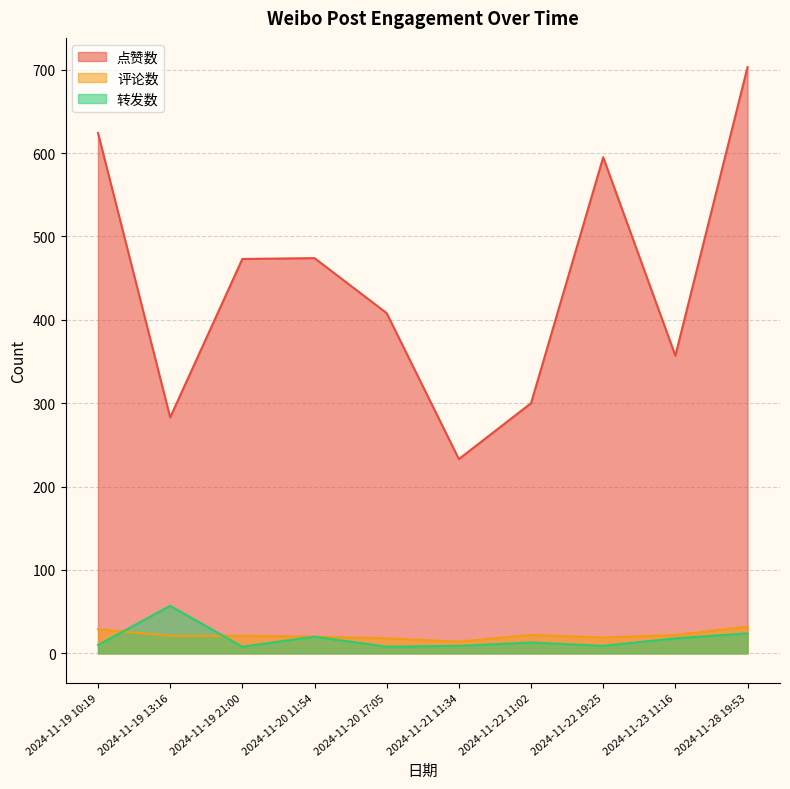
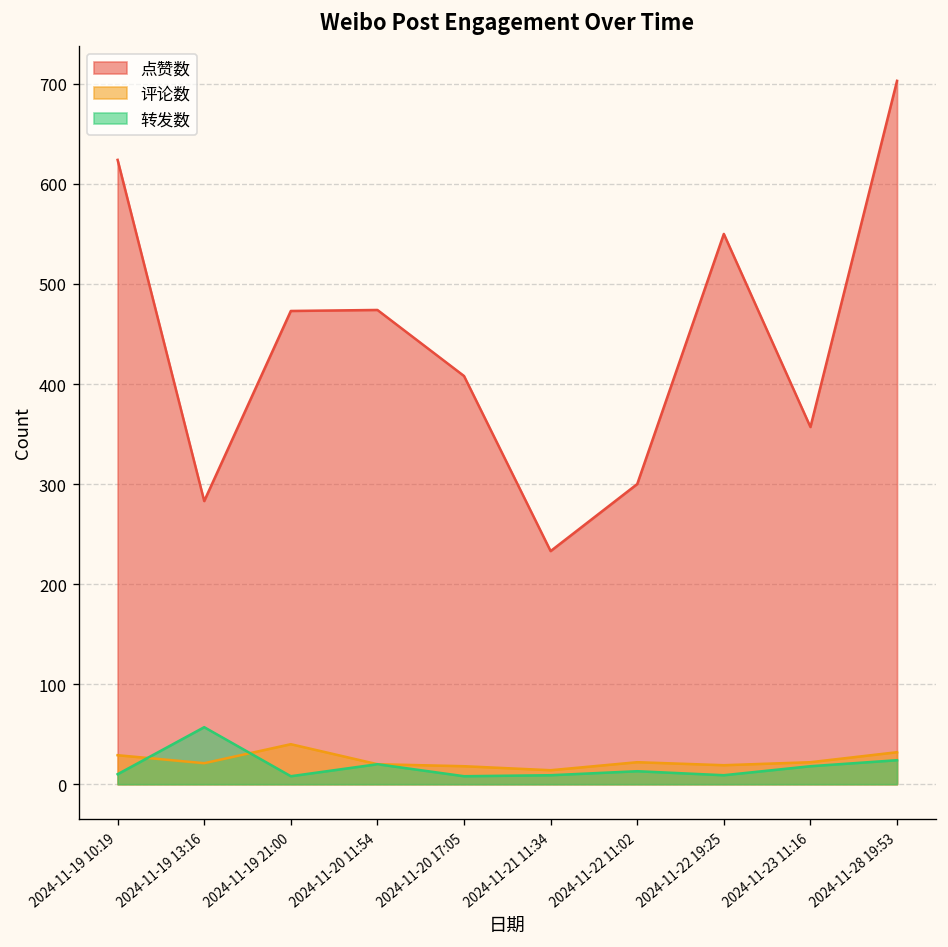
评论数, 2024-11-19 21:00: 20 -> 40
点赞数, 2024-11-22 19:25: 600 -> 550
